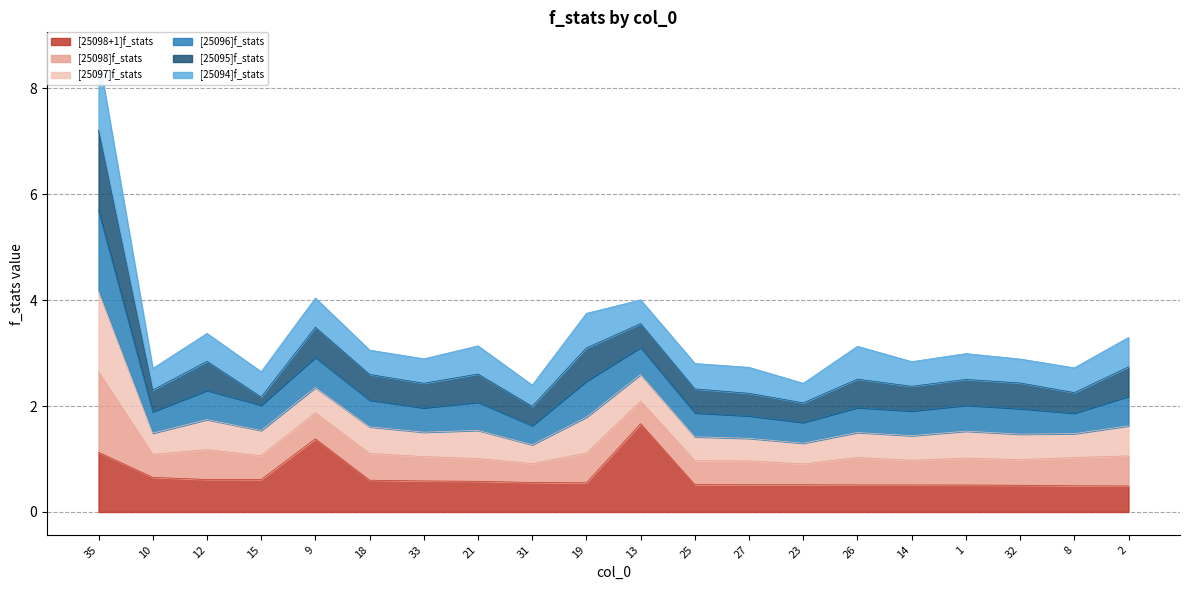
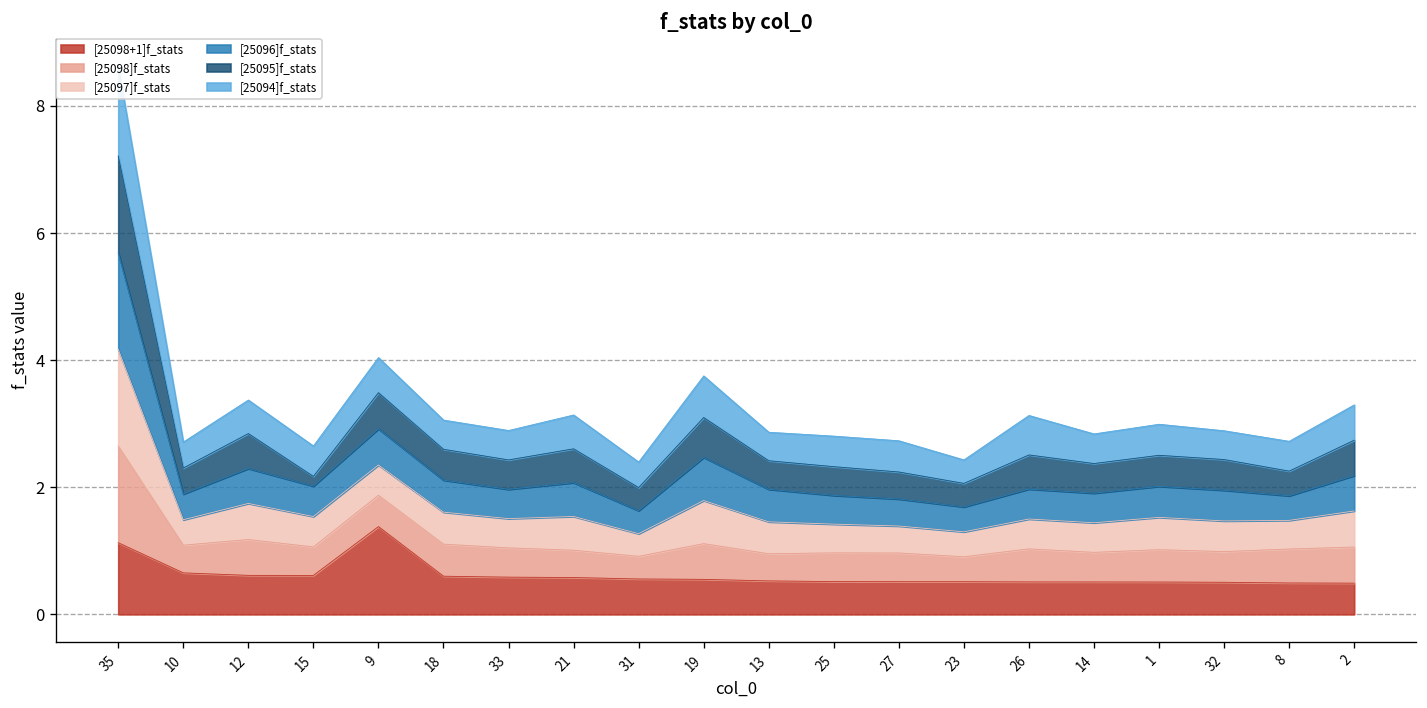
[25098+1]f_stats, 13: 1.7 -> 0.5
